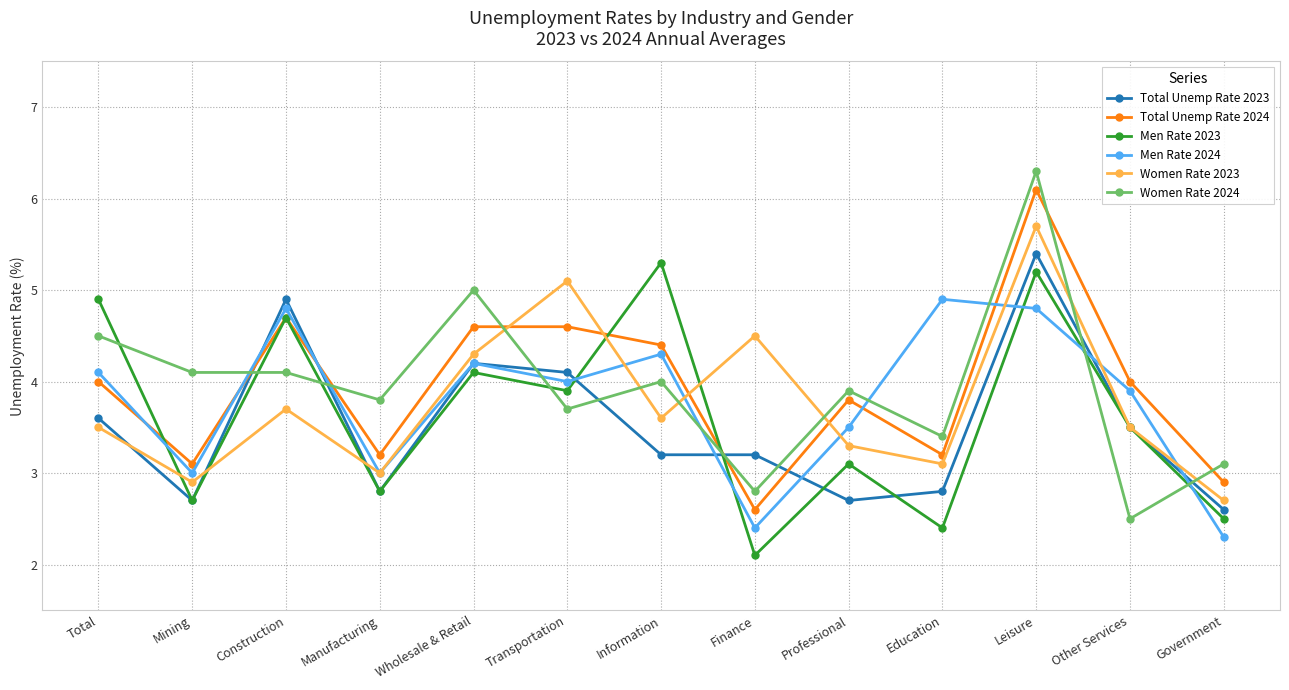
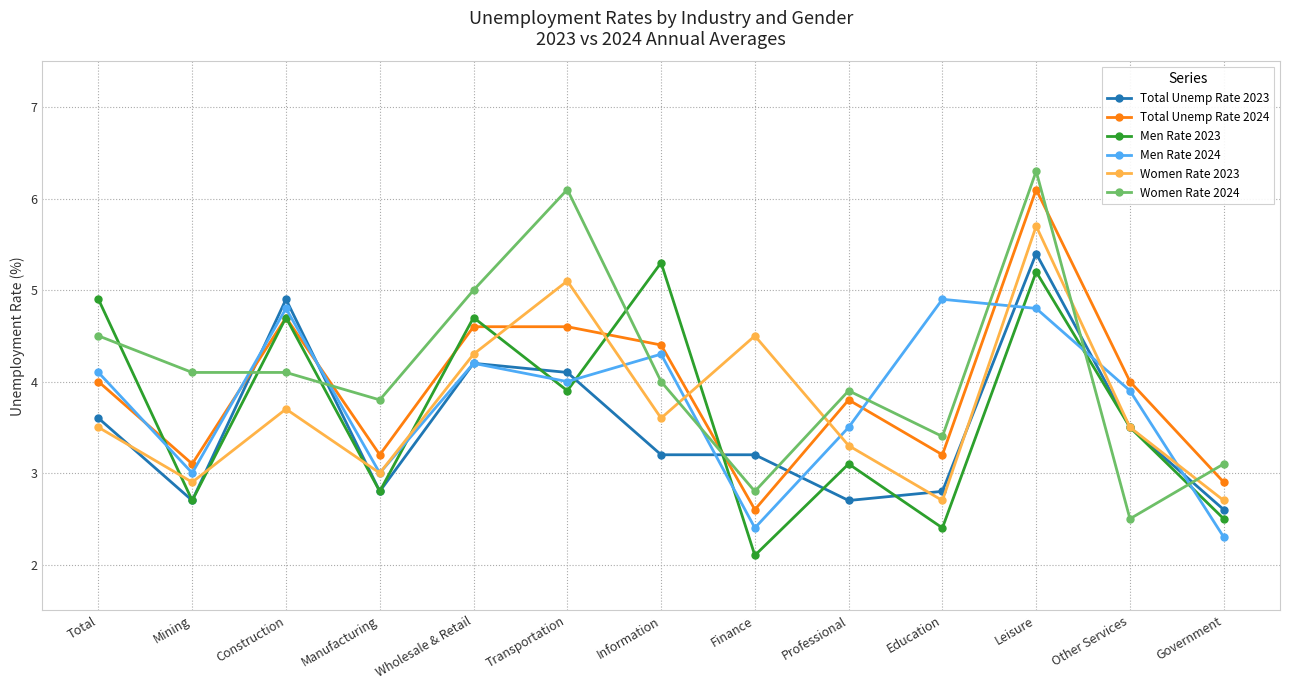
Men Rate 2023, Wholesale & Retail: 4.1 -> 4.7
Women Rate 2024, Transportation: 3.7 -> 6.1
Women Rate 2023, Education: 3.1 -> 2.7
